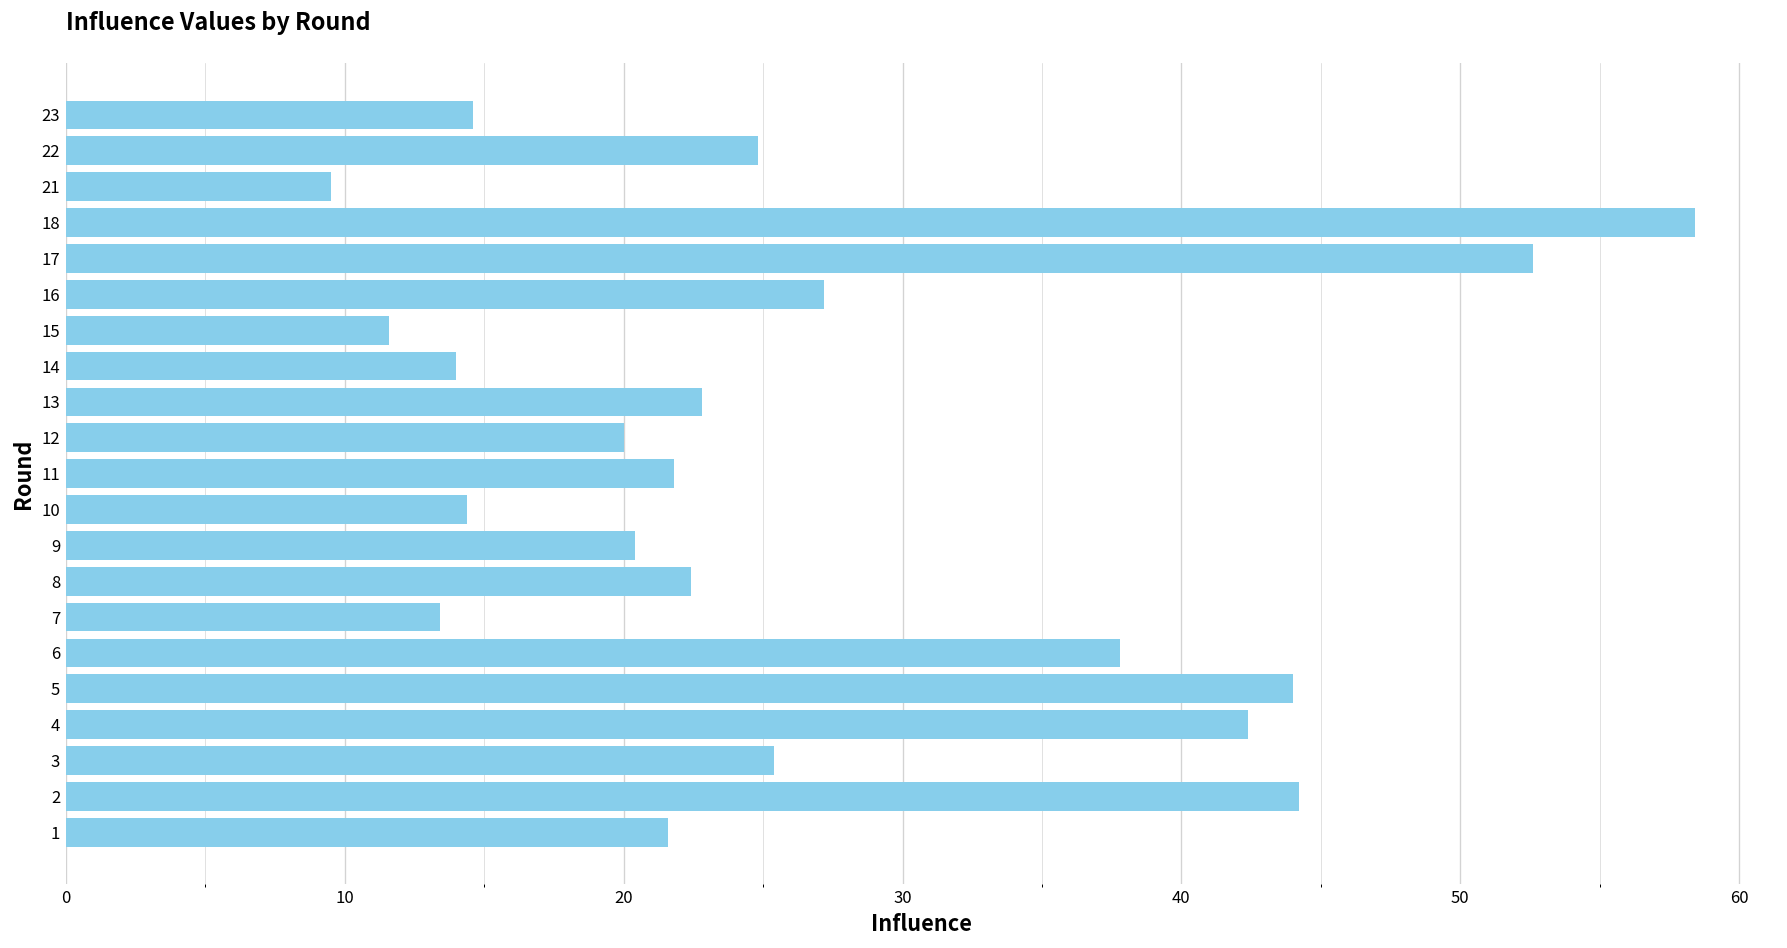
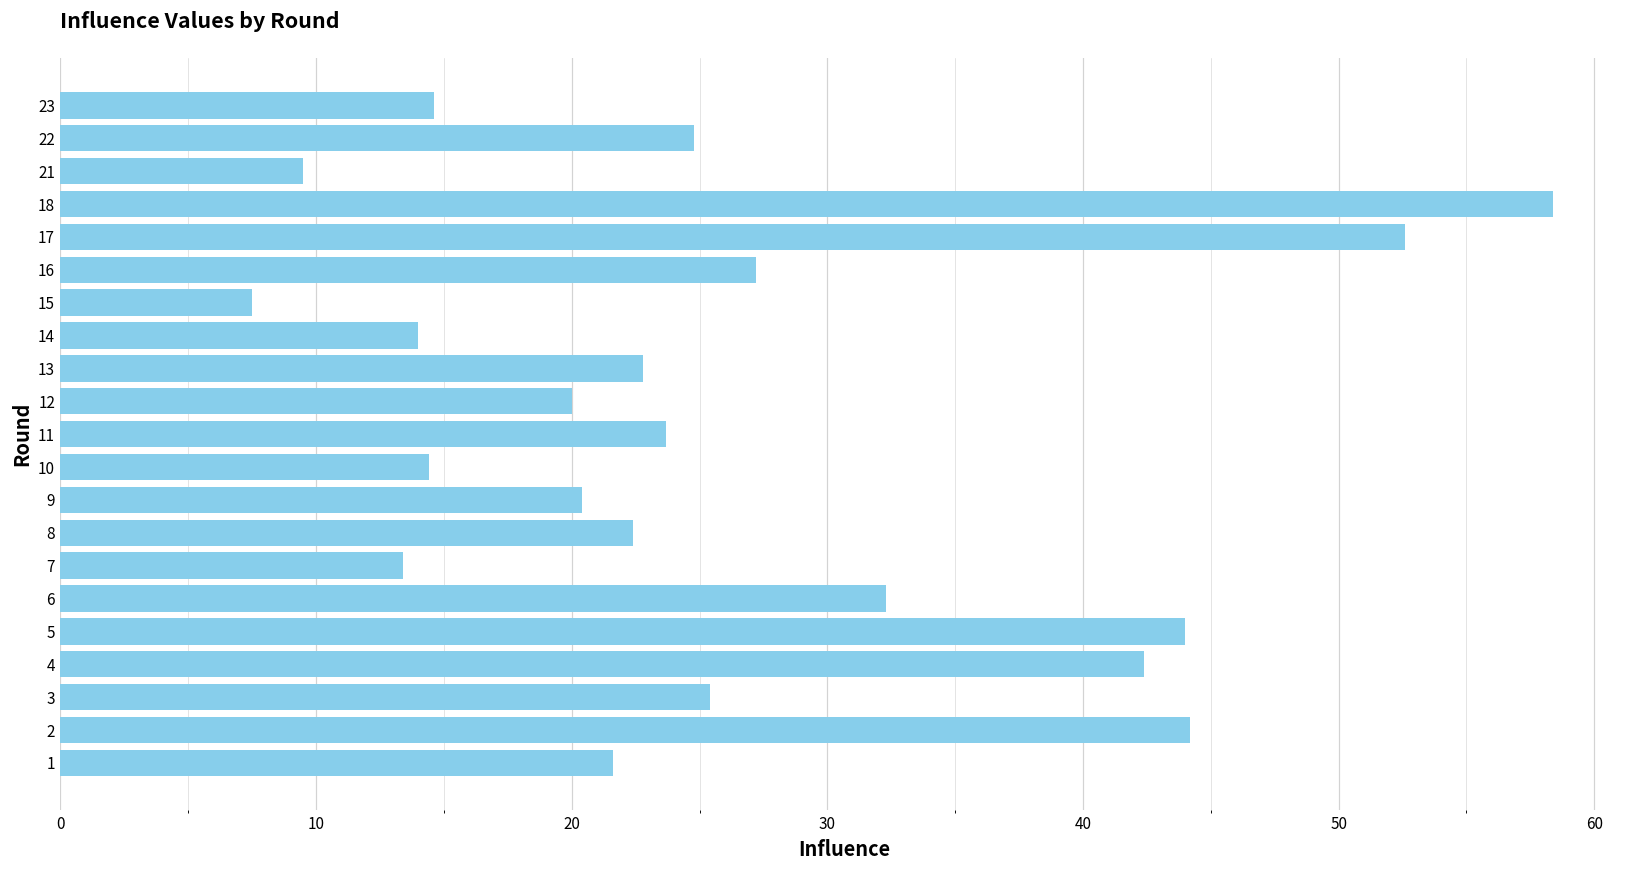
15: 11.6 -> 7.5
11: 21.8 -> 23.7
6: 37.8 -> 32.3
